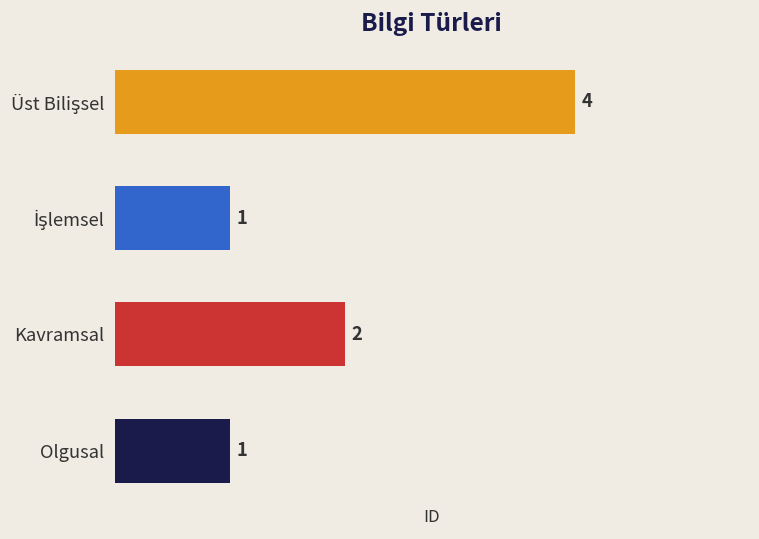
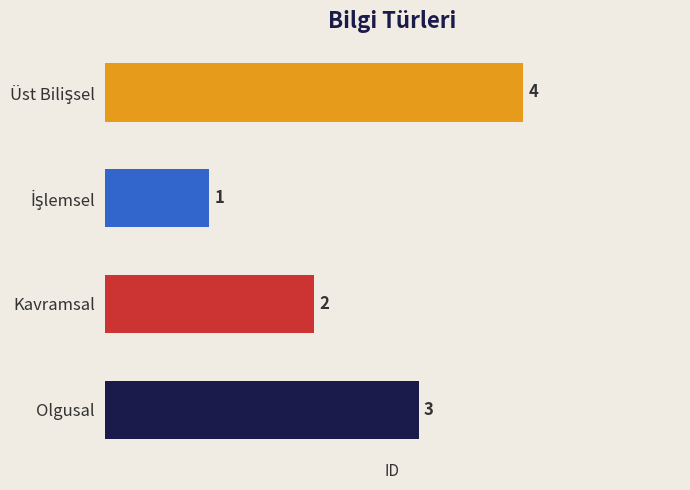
Olgusal: 1 -> 3
